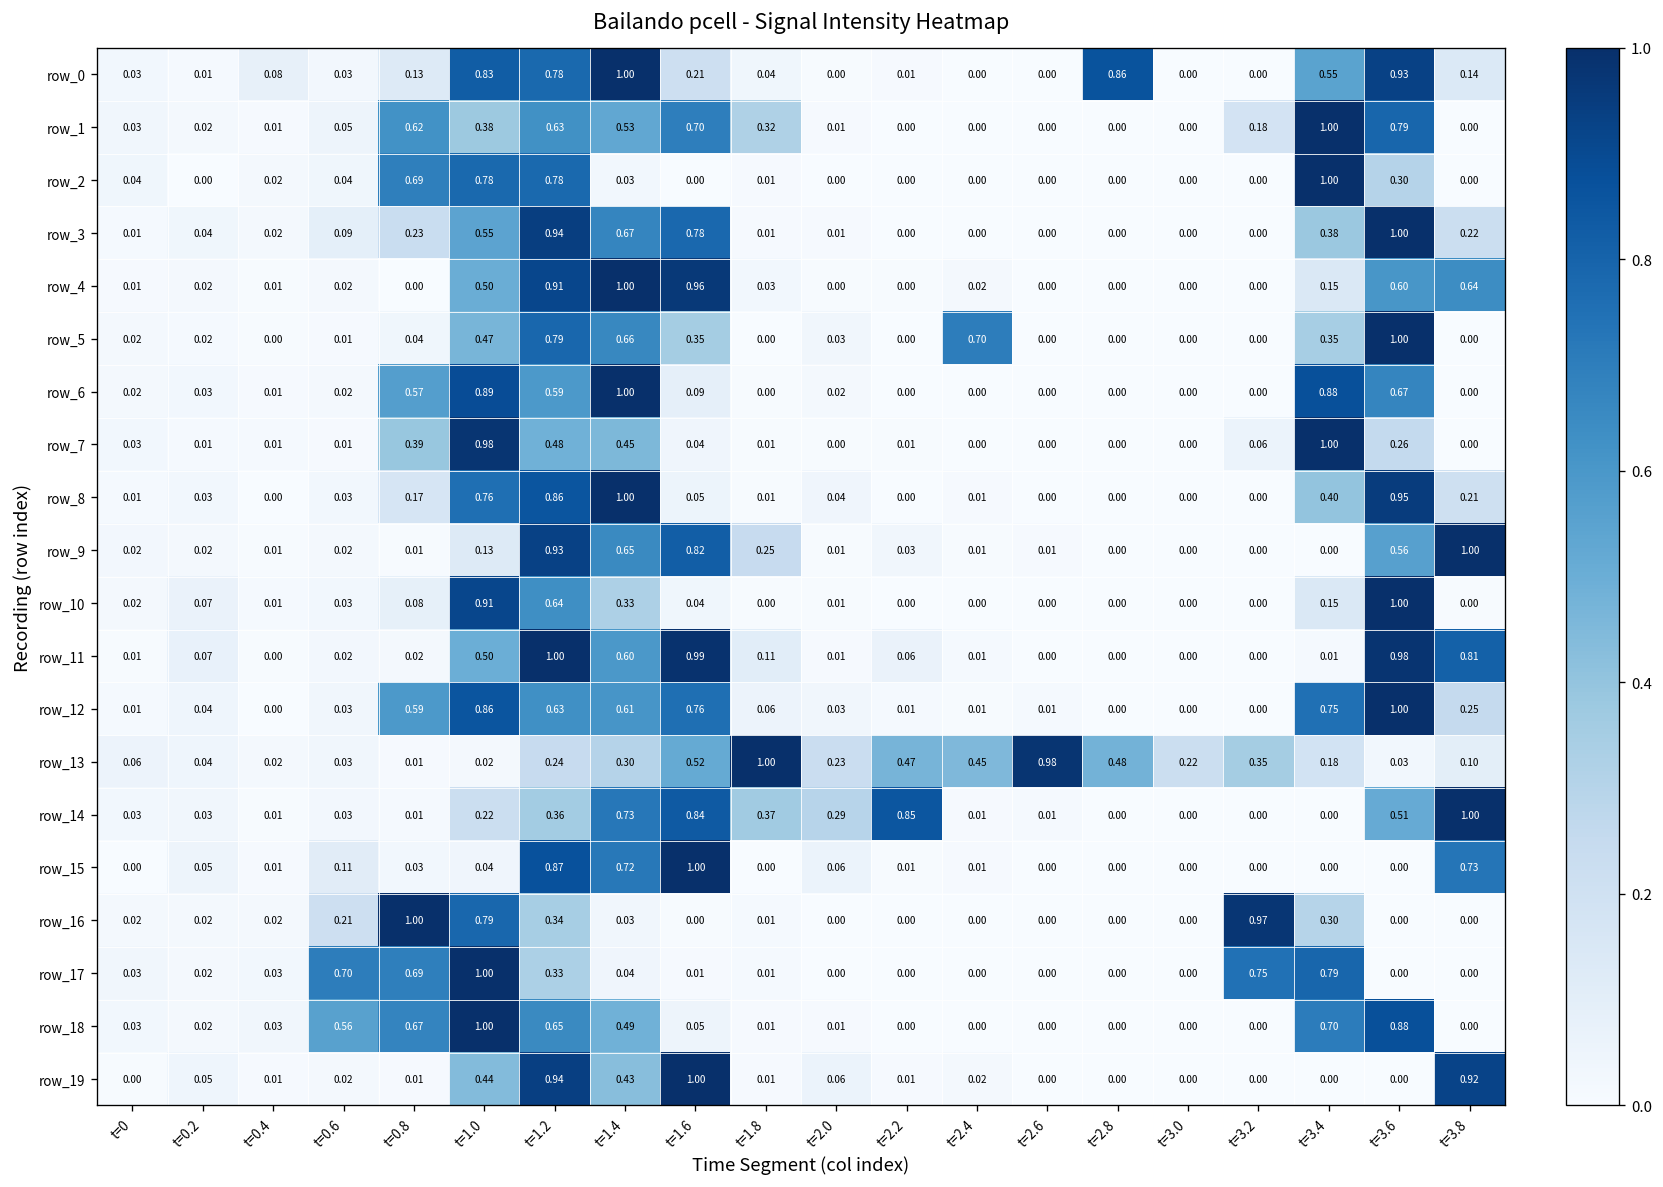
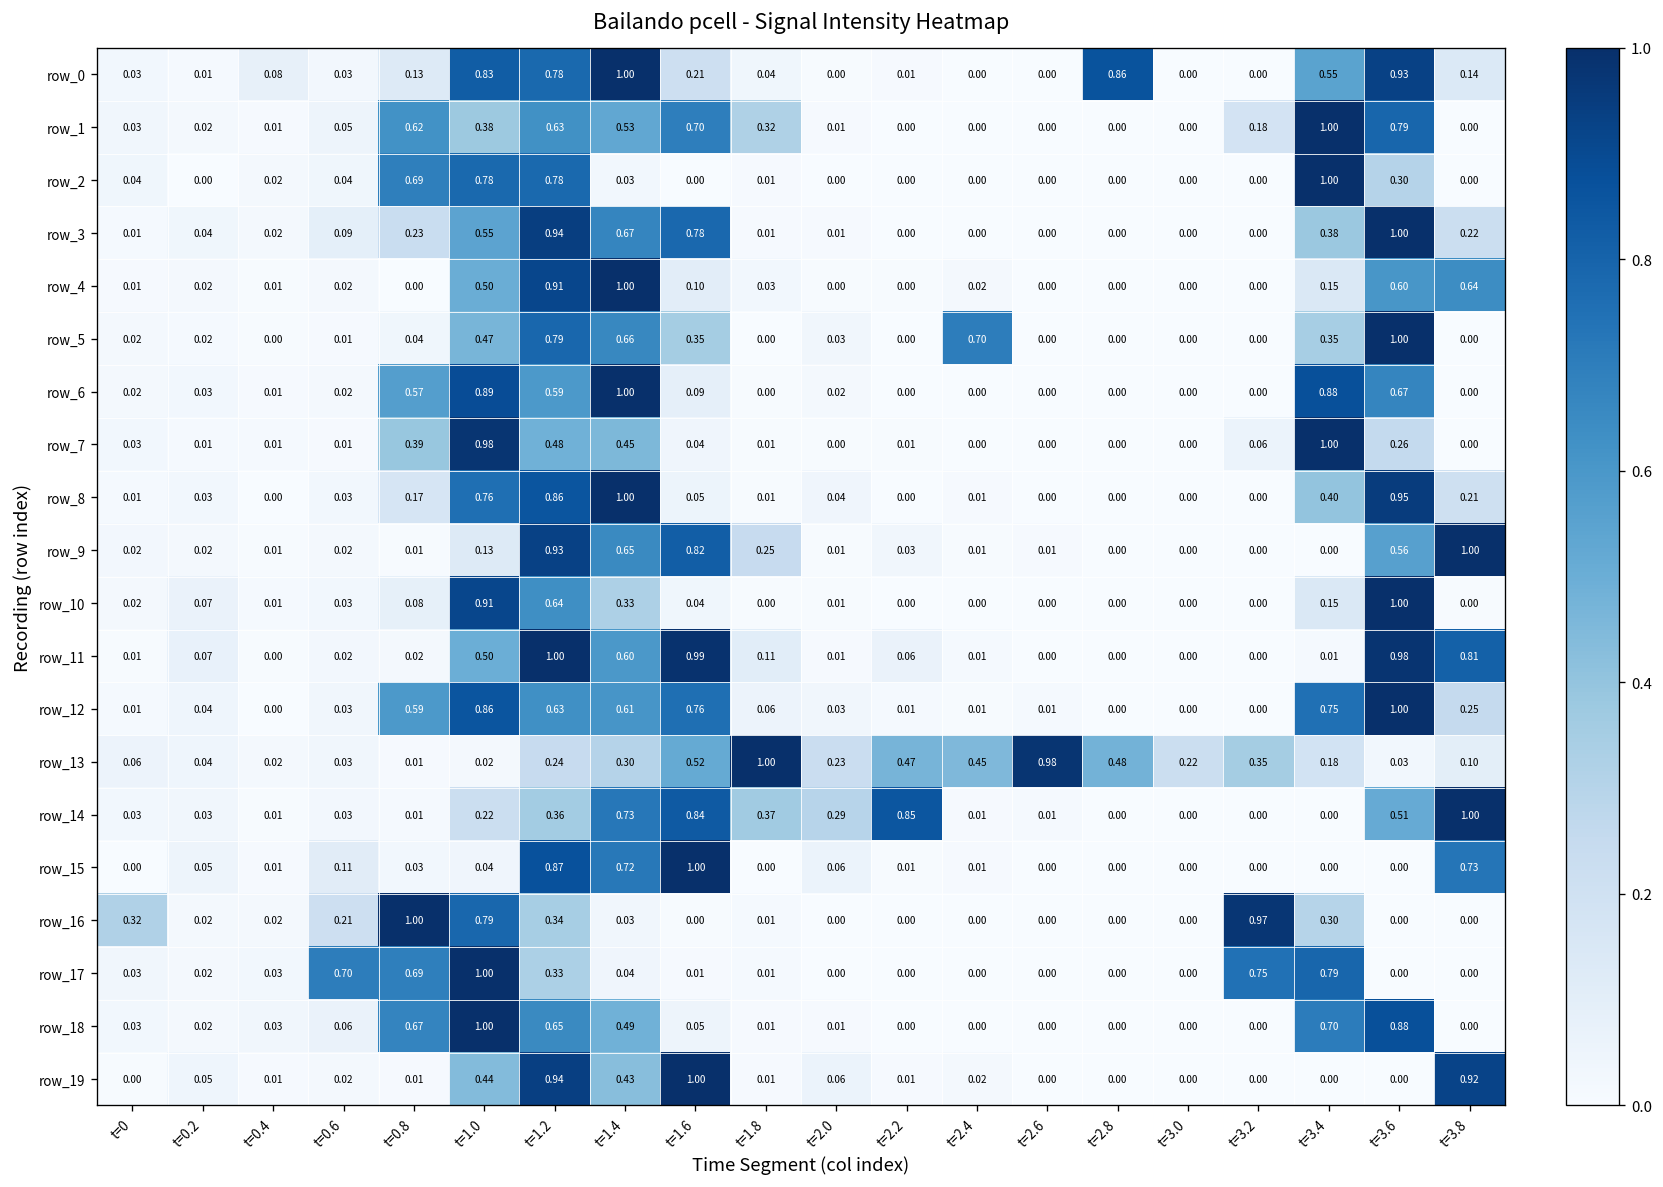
row_4, t=1.6: 0.96 -> 0.10
row_16, t=0: 0.02 -> 0.32
row_18, t=0.6: 0.56 -> 0.06
